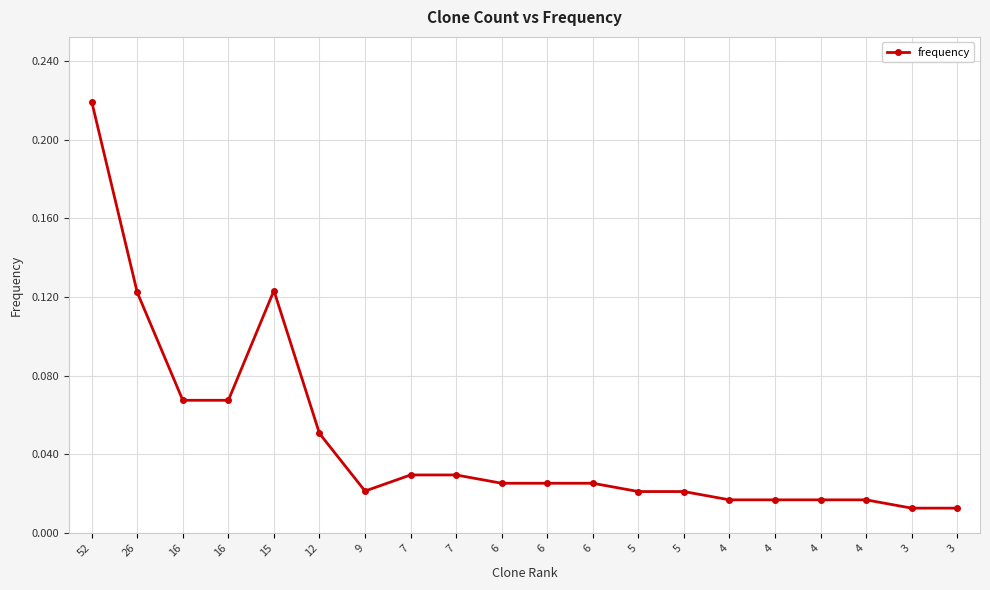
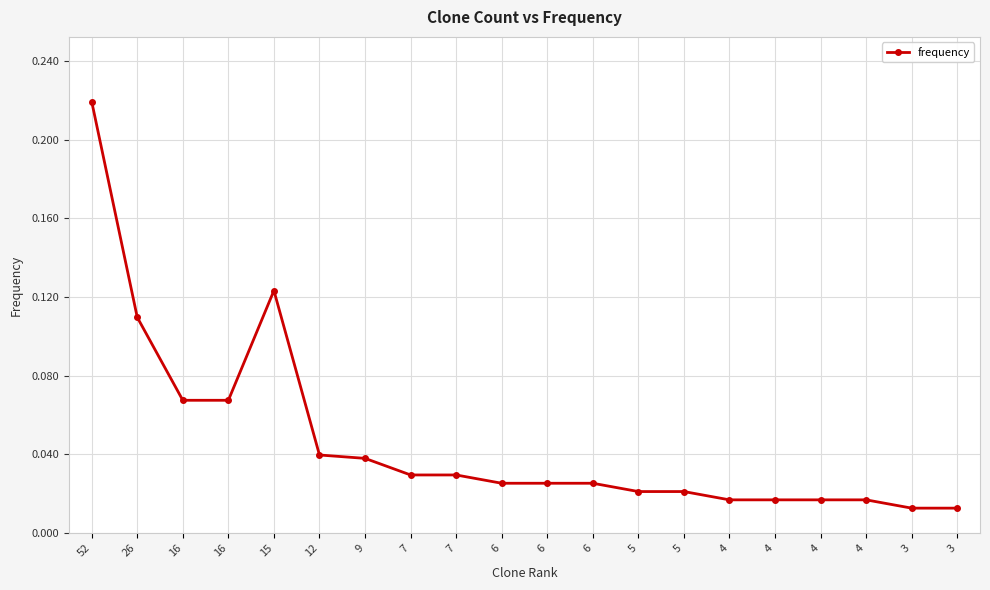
26: 0.122 -> 0.110
12: 0.051 -> 0.040
9: 0.021 -> 0.038
